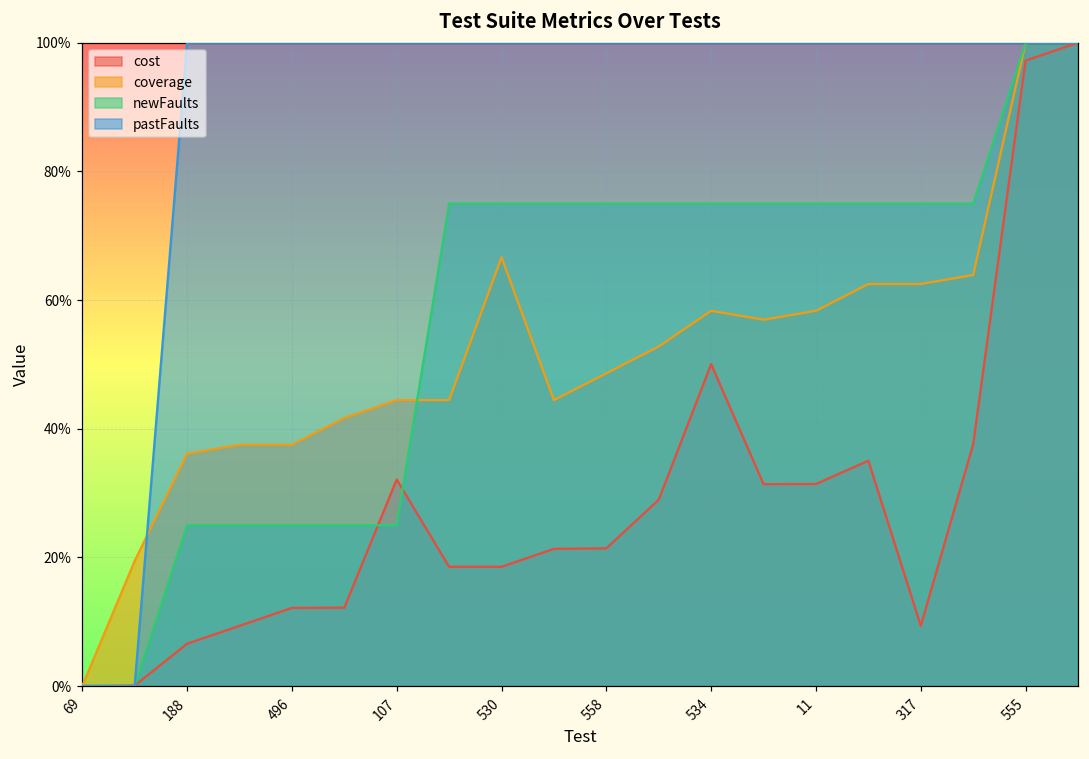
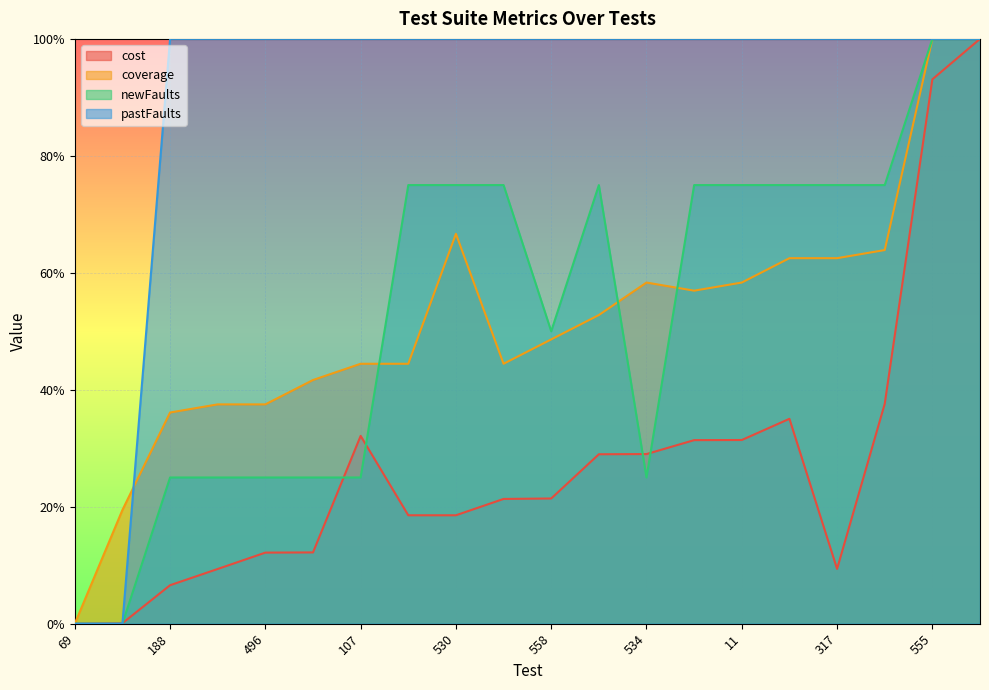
newFaults, 558: 75% -> 50%
cost, 534: 50% -> 29%
newFaults, 534: 75% -> 25%
cost, 555: 97% -> 93%
